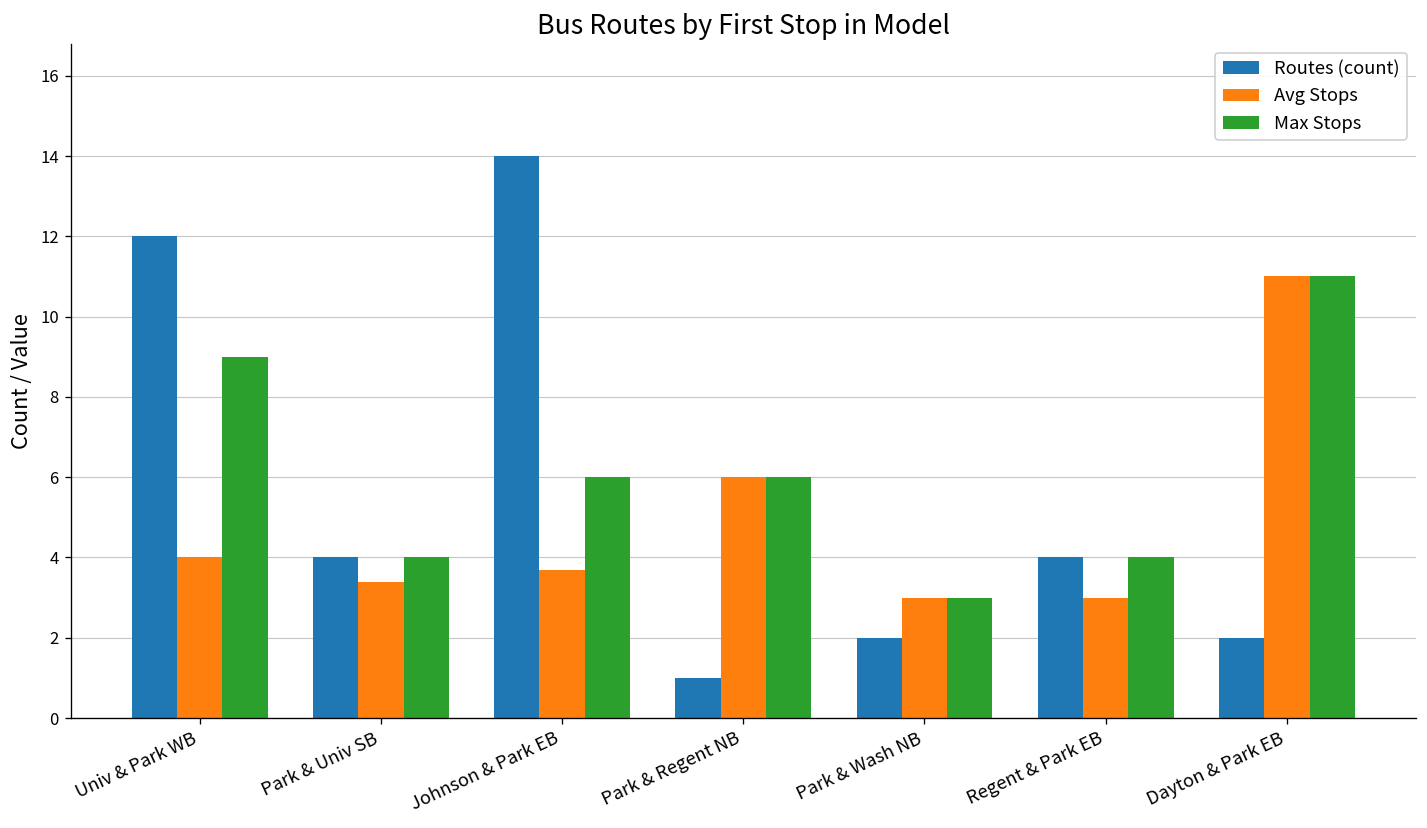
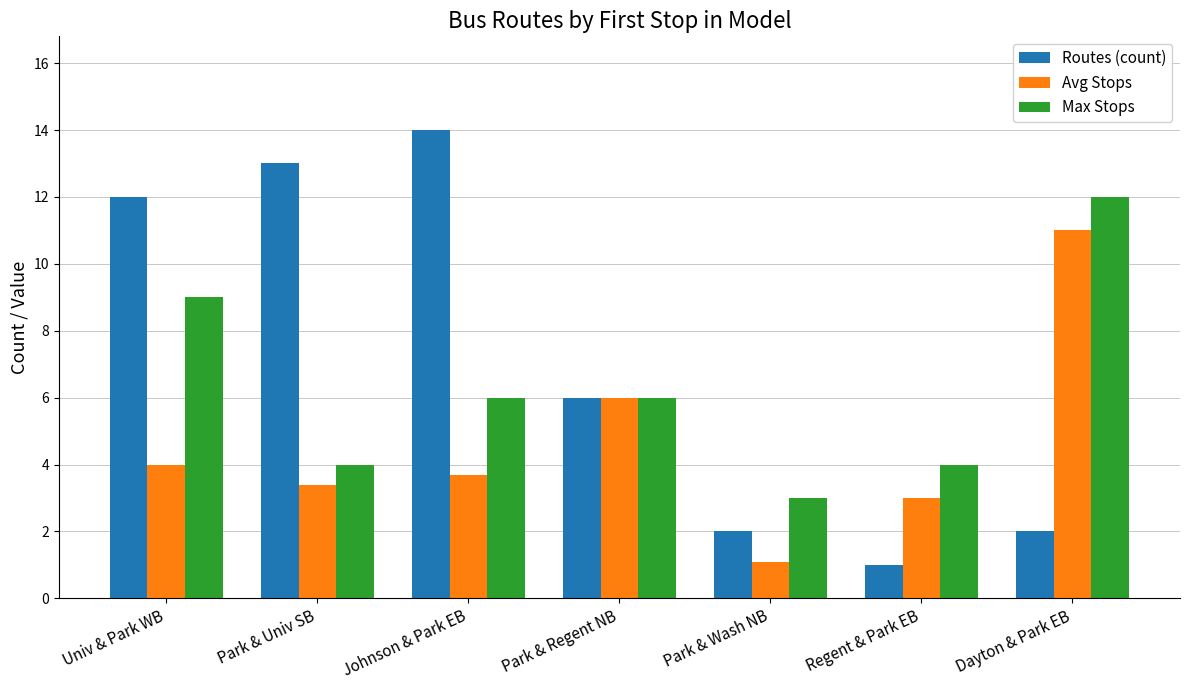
Routes (count), Park & Univ SB: 4 -> 13
Routes (count), Park & Regent NB: 1 -> 6
Avg Stops, Park & Wash NB: 3.0 -> 1.1
Routes (count), Regent & Park EB: 4 -> 1
Max Stops, Dayton & Park EB: 11 -> 12
